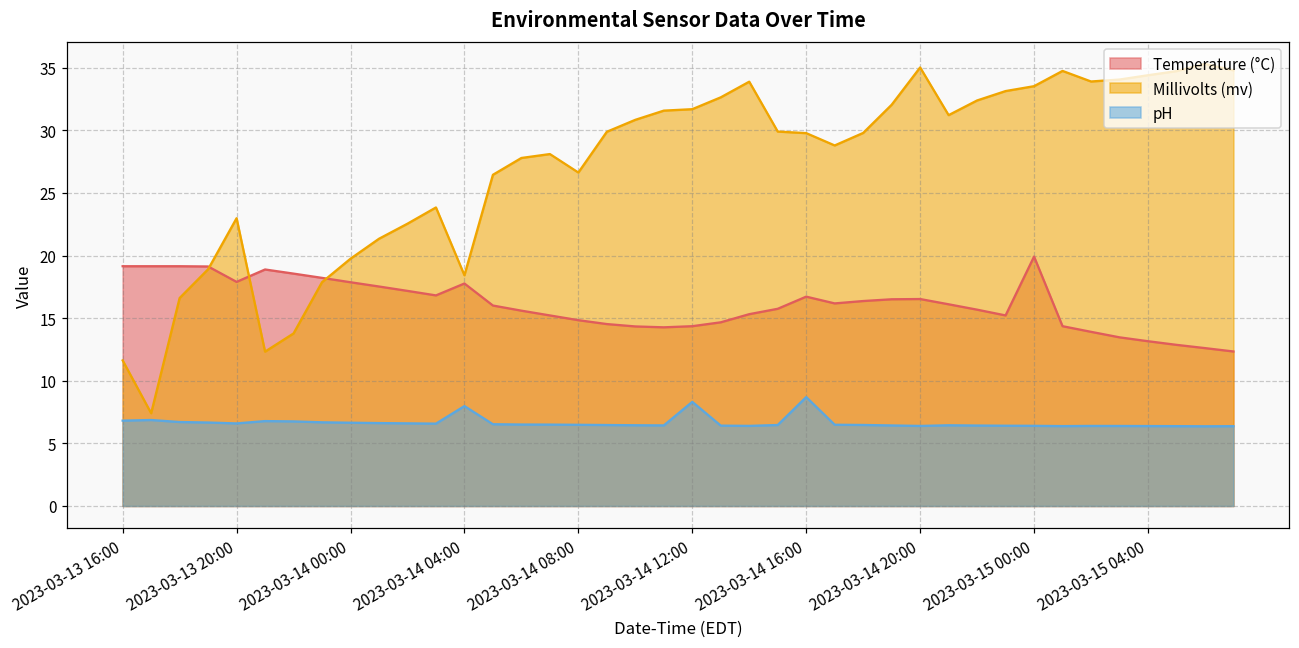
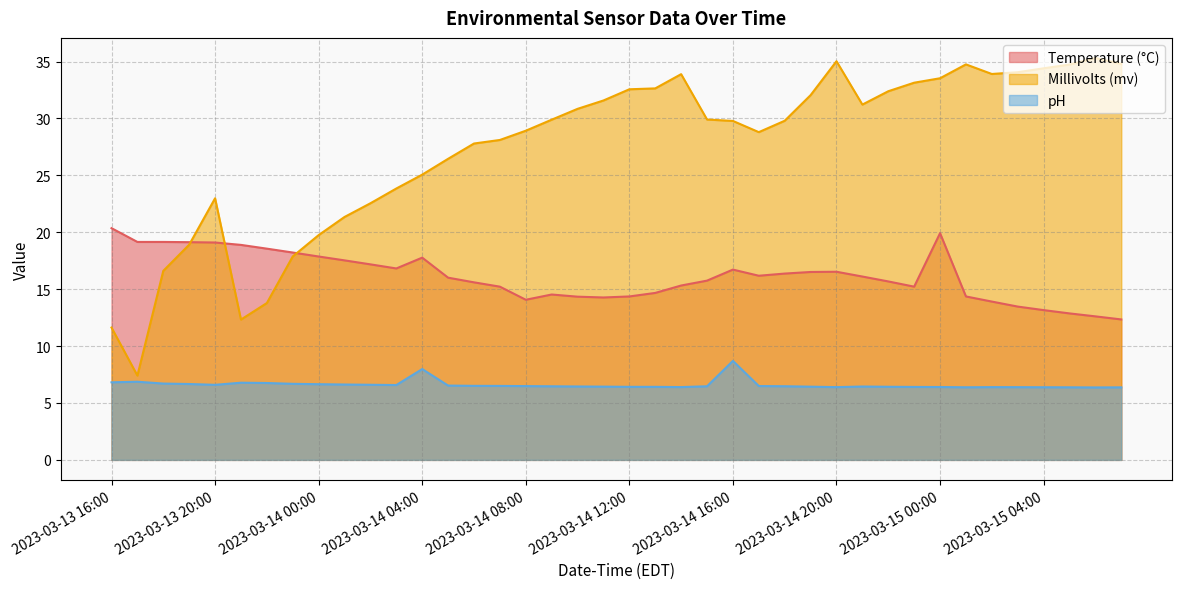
Temperature (°C), 2023-03-13 16:00: 19.2 -> 20.4
Temperature (°C), 2023-03-13 20:00: 17.9 -> 19.1
Millivolts (mv), 2023-03-14 04:00: 18.4 -> 25.1
Temperature (°C), 2023-03-14 08:00: 14.8 -> 14.1
Millivolts (mv), 2023-03-14 08:00: 26.6 -> 28.9
Millivolts (mv), 2023-03-14 12:00: 31.7 -> 32.6
pH, 2023-03-14 12:00: 8.3 -> 6.4
